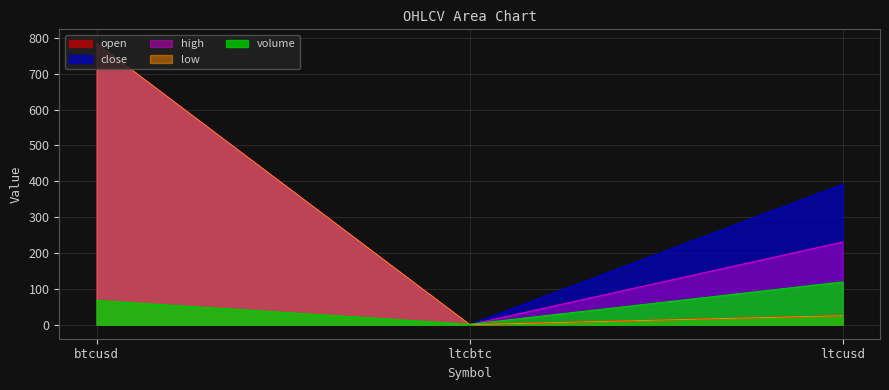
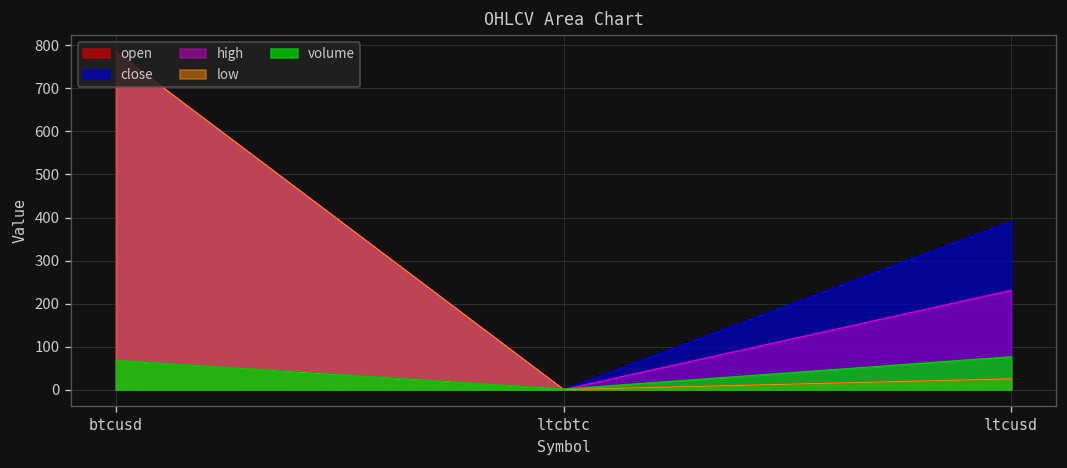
volume, ltcusd: 120 -> 80
